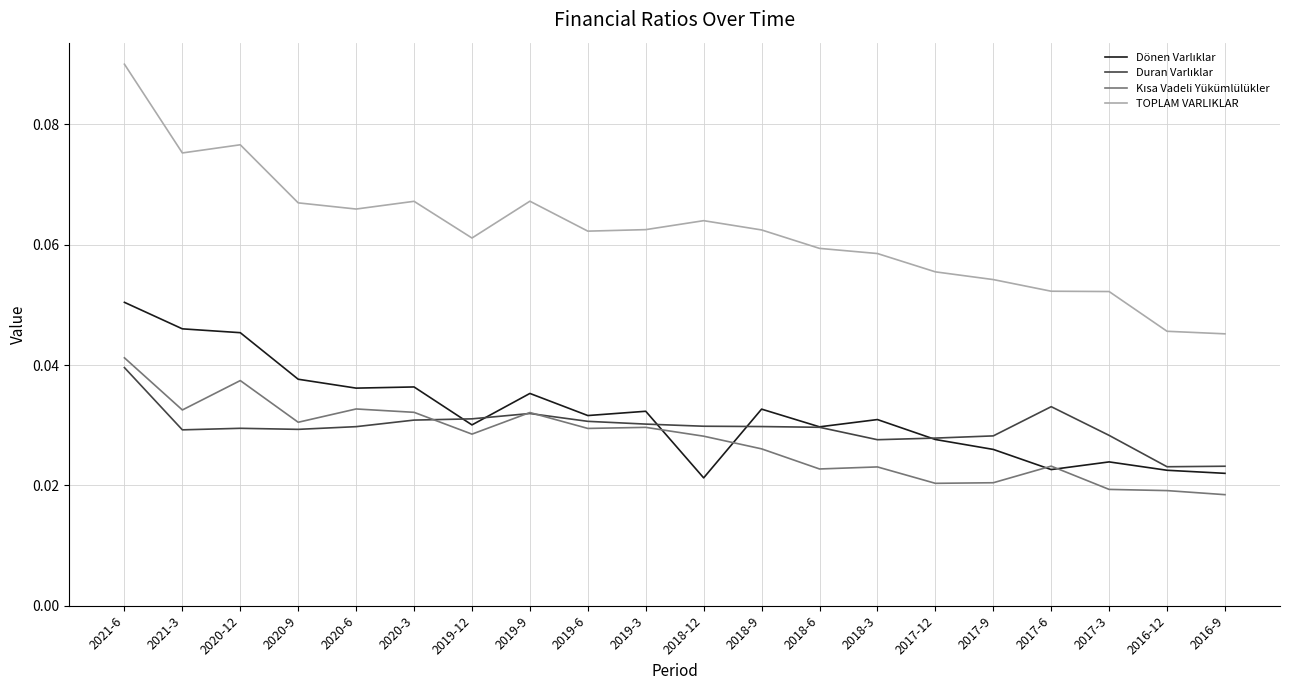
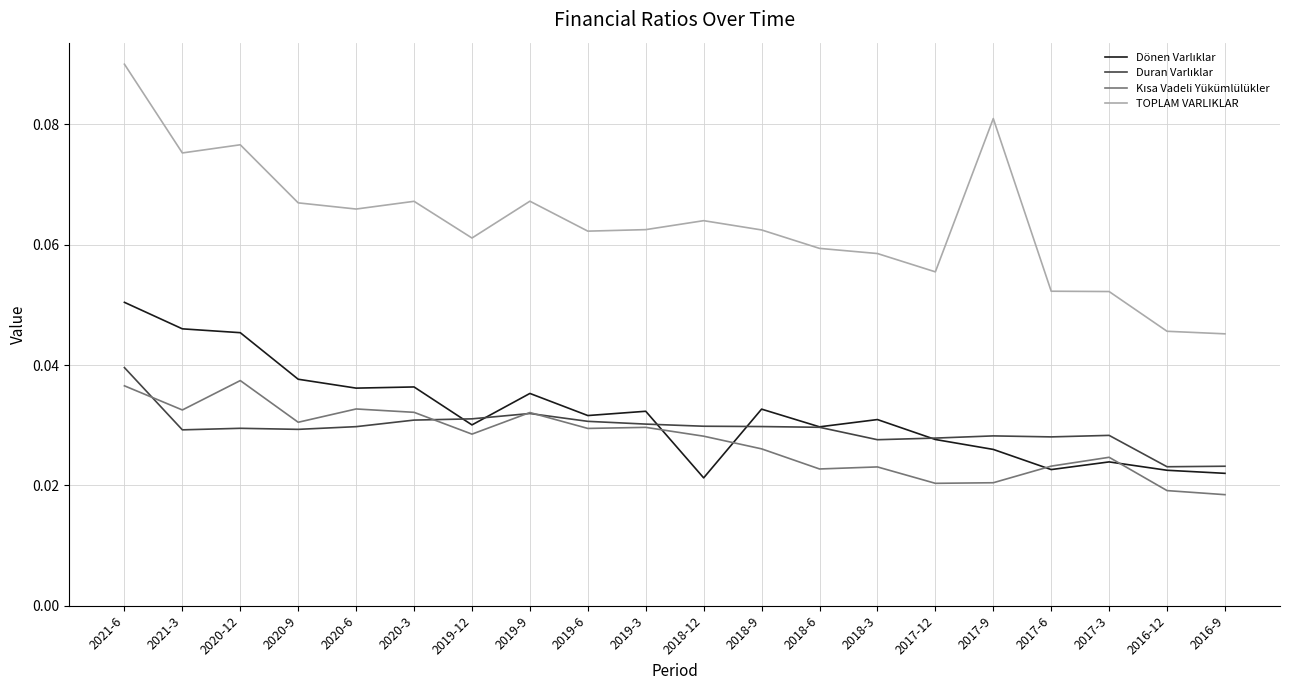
Kısa Vadeli Yükümlülükler, 2021-6: 0.041 -> 0.037
TOPLAM VARLIKLAR, 2017-9: 0.054 -> 0.081
Duran Varlıklar, 2017-6: 0.033 -> 0.028
Kısa Vadeli Yükümlülükler, 2017-3: 0.019 -> 0.025
